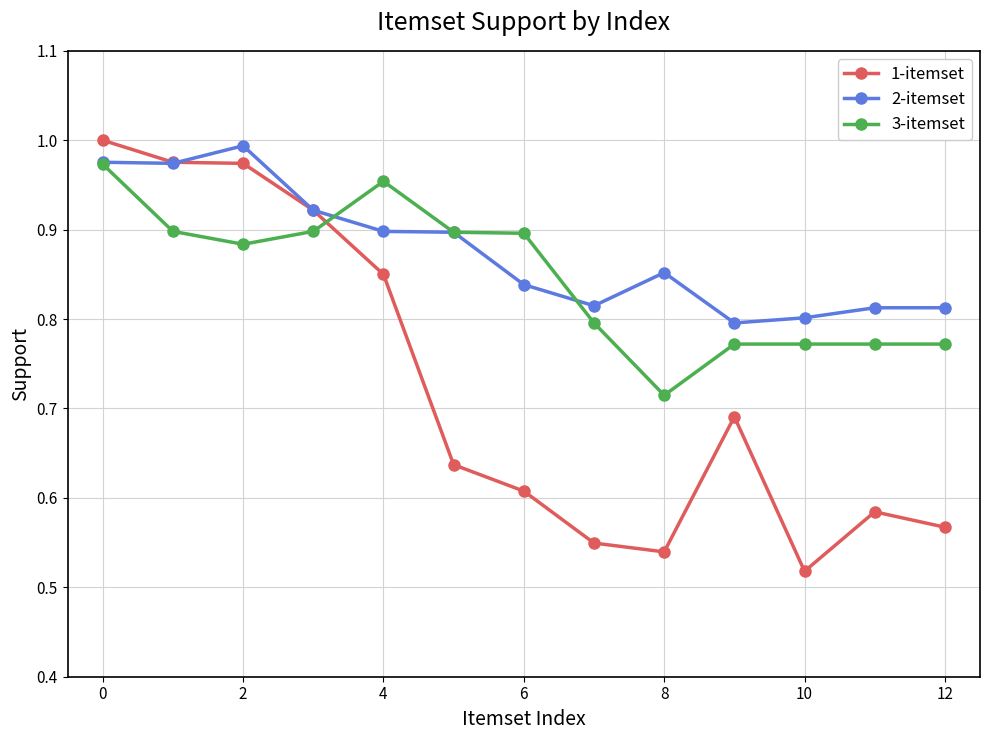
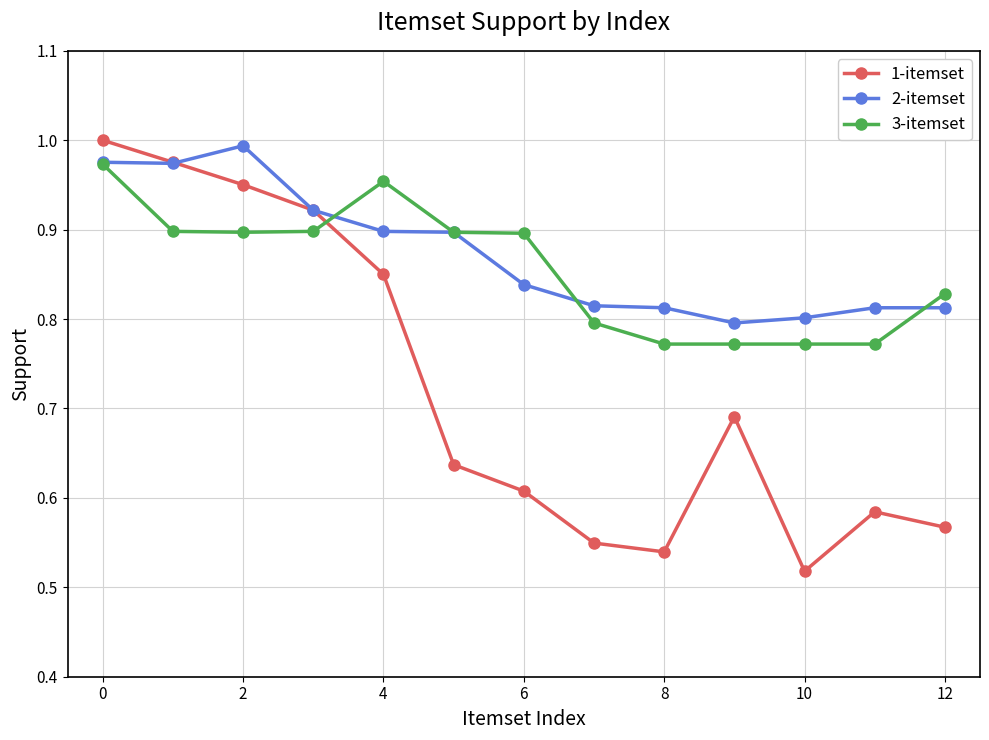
1-itemset, 2: 0.97 -> 0.95
3-itemset, 2: 0.88 -> 0.90
2-itemset, 8: 0.85 -> 0.81
3-itemset, 8: 0.71 -> 0.77
3-itemset, 12: 0.77 -> 0.83
